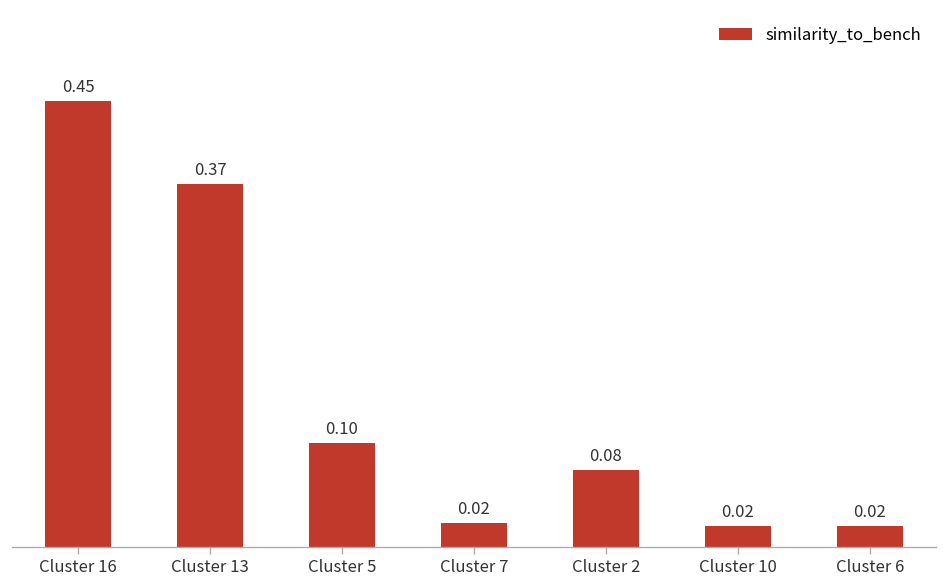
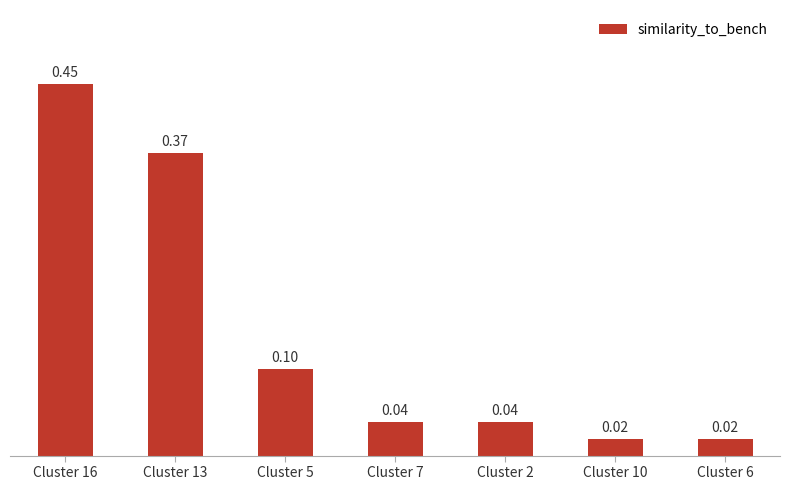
Cluster 7: 0.02 -> 0.04
Cluster 2: 0.08 -> 0.04
